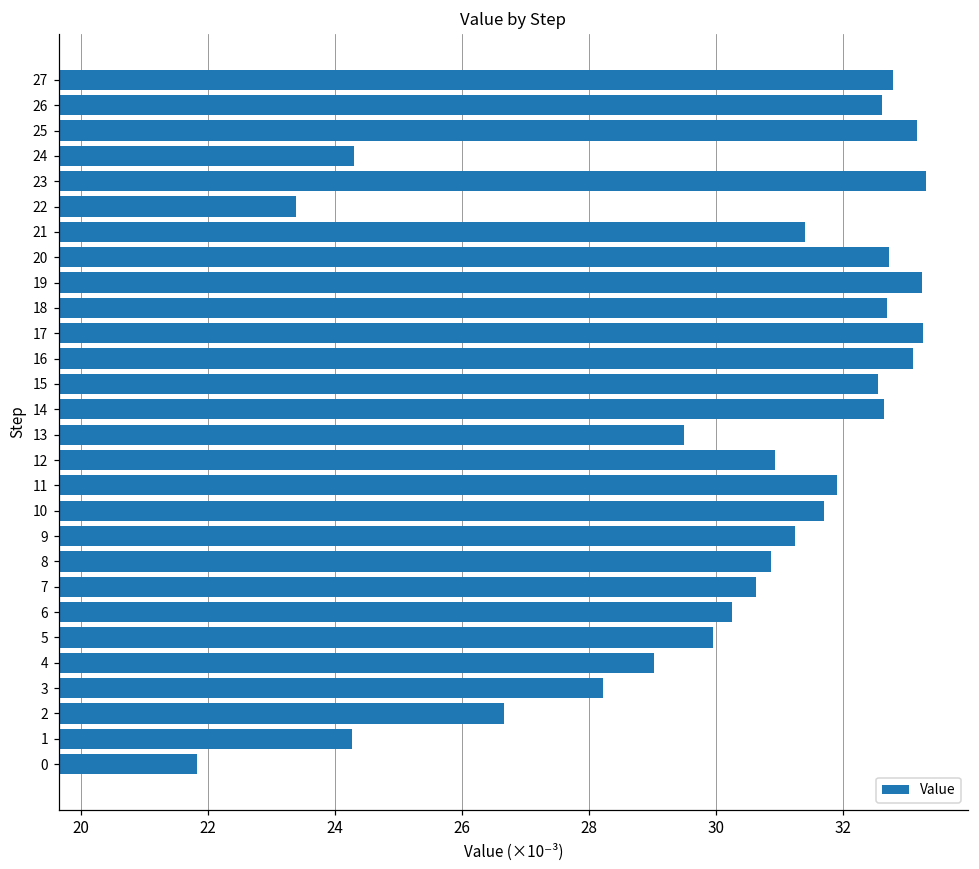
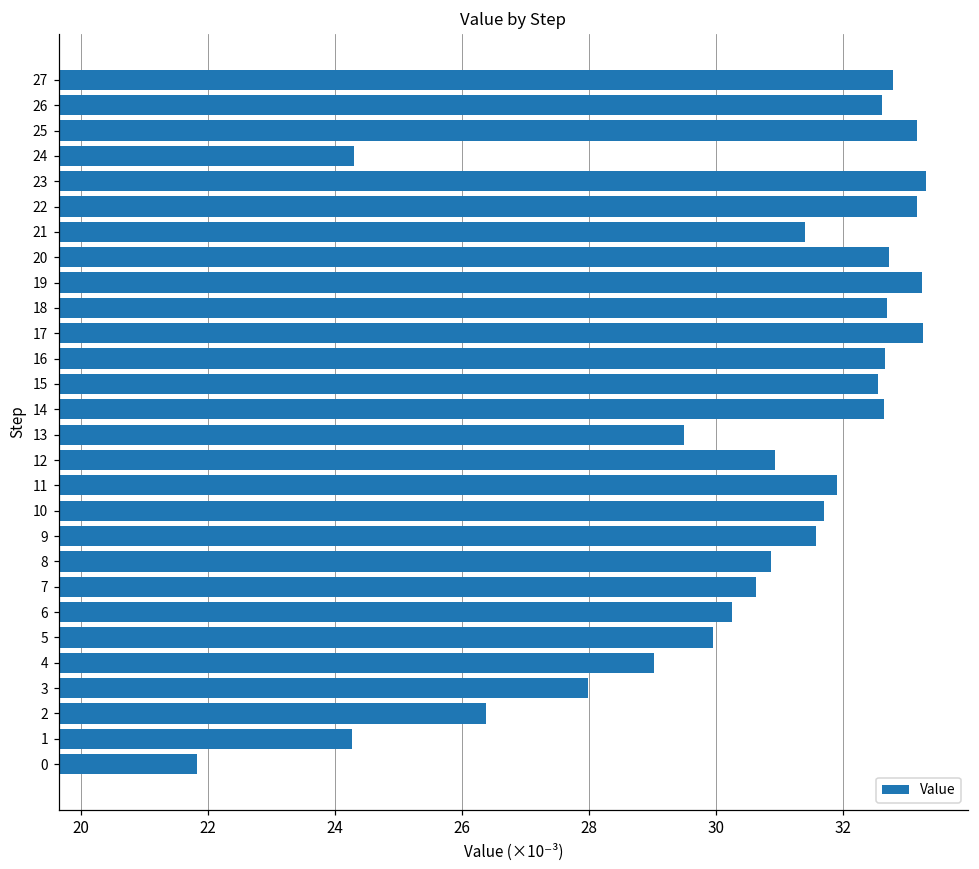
22: 23.4 -> 33.2
16: 33.1 -> 32.7
9: 31.2 -> 31.6
3: 28.2 -> 28.0
2: 26.7 -> 26.4
